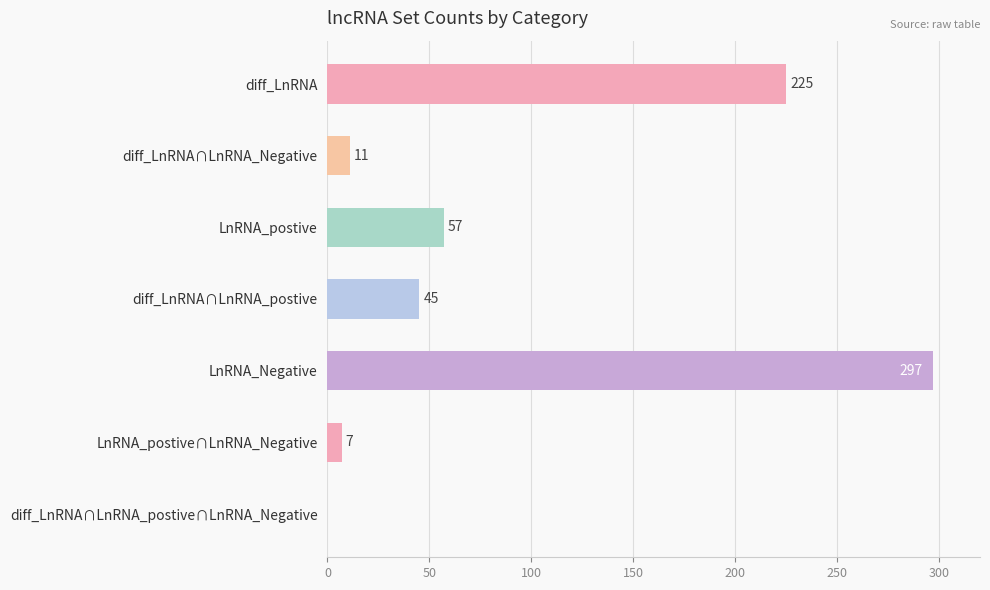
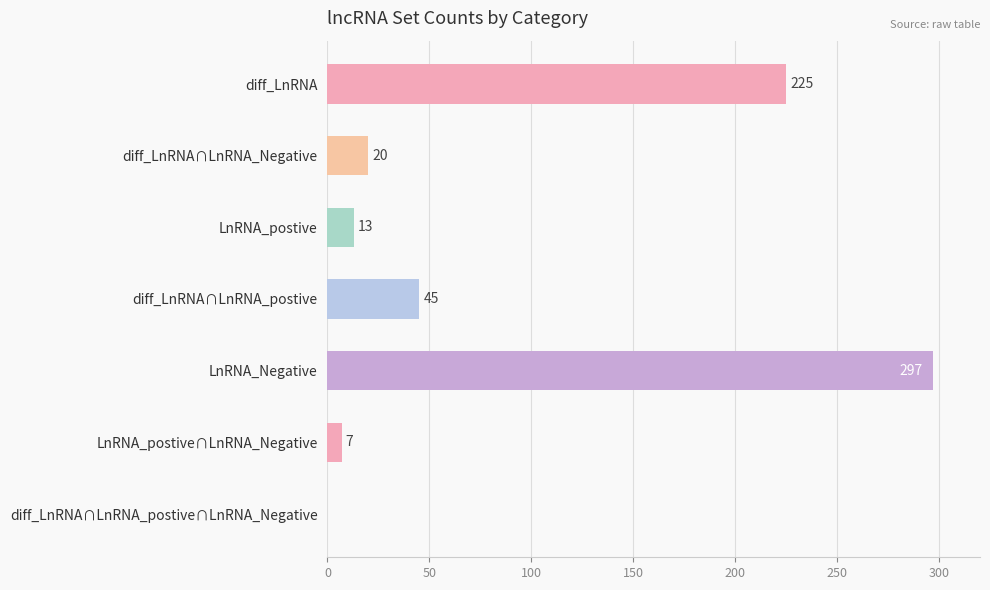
diff_LnRNA∩LnRNA_Negative: 11 -> 20
LnRNA_postive: 57 -> 13
